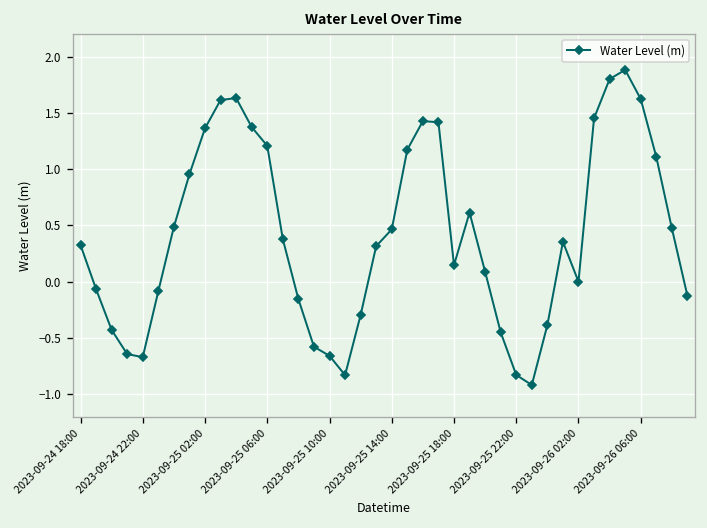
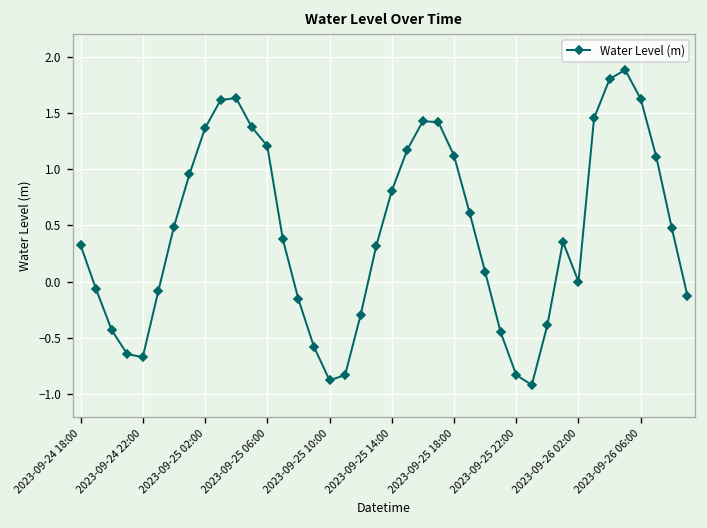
2023-09-25 10:00: -0.7 -> -0.9
2023-09-25 14:00: 0.5 -> 0.8
2023-09-25 18:00: 0.1 -> 1.1
